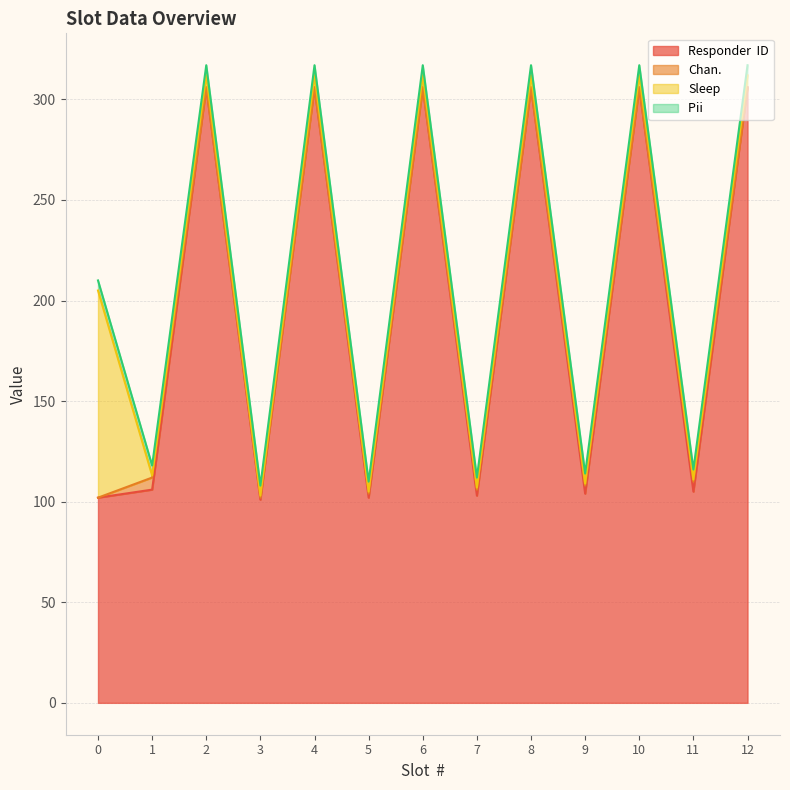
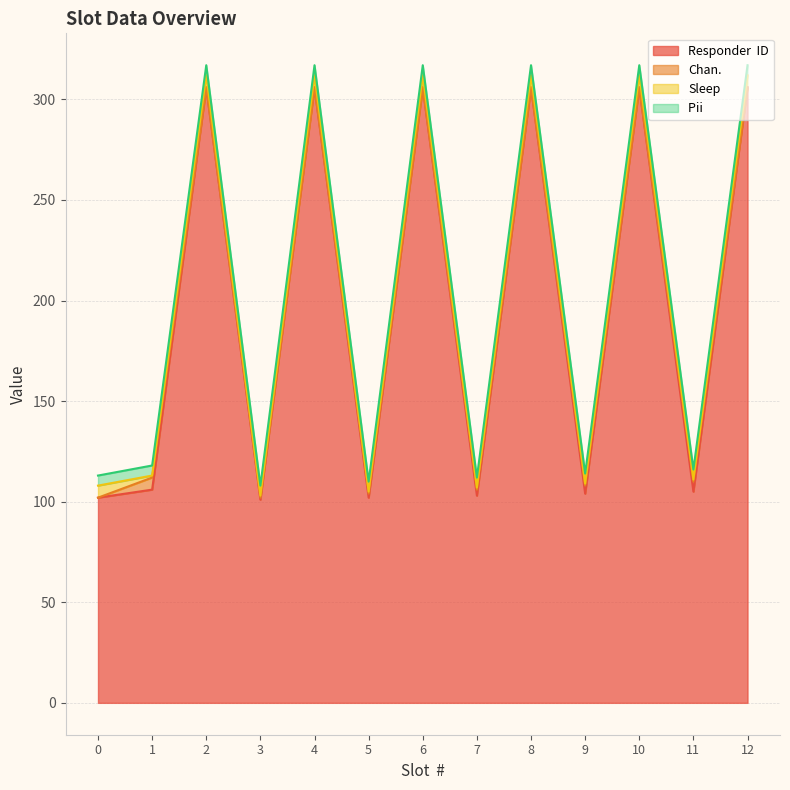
Sleep, 0: 103 -> 6
